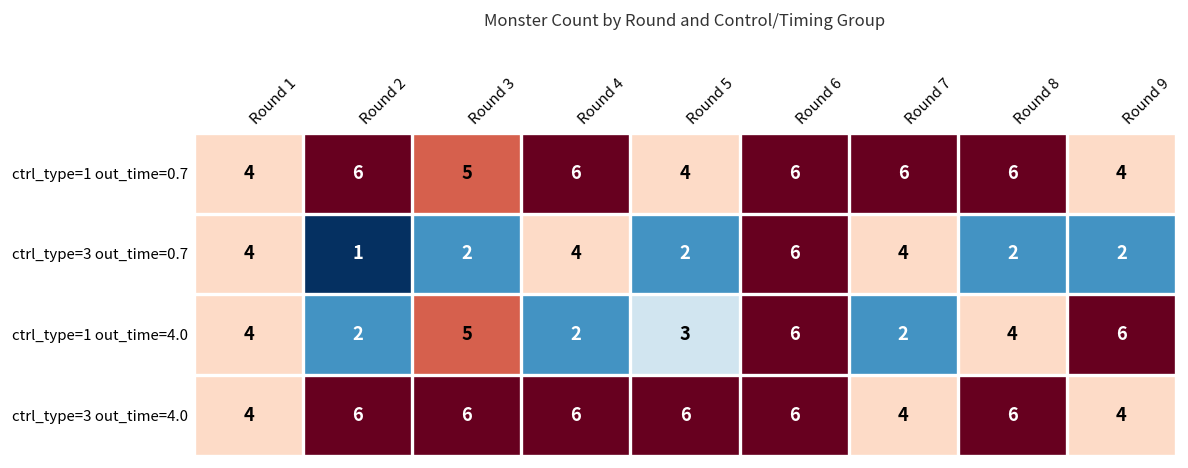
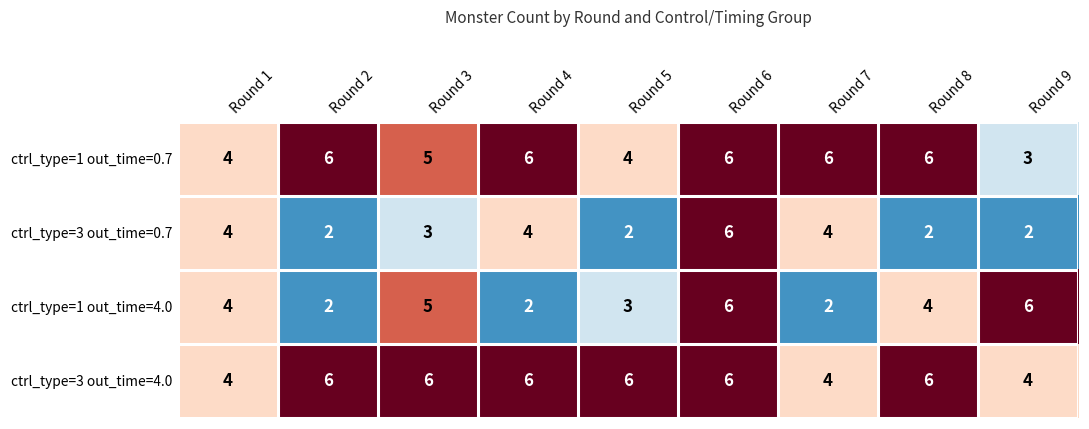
ctrl_type=1 out_time=0.7, Round 9: 4 -> 3
ctrl_type=3 out_time=0.7, Round 2: 1 -> 2
ctrl_type=3 out_time=0.7, Round 3: 2 -> 3
